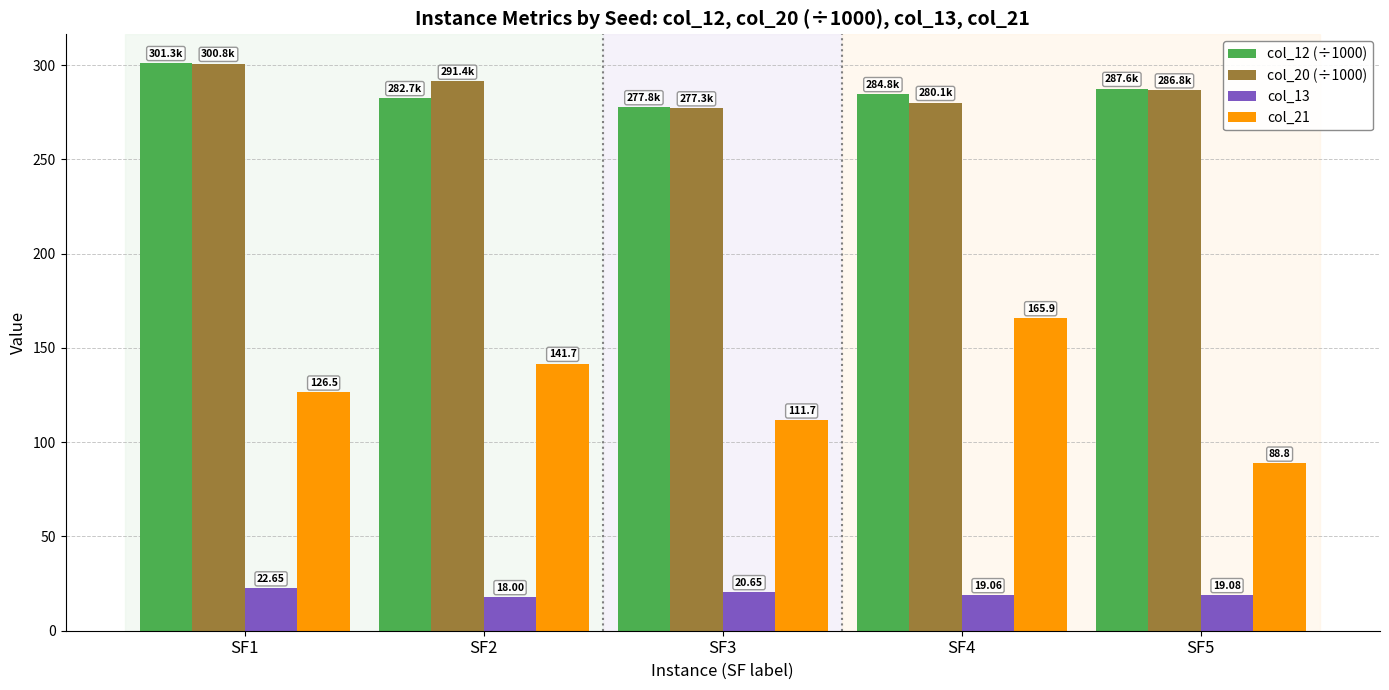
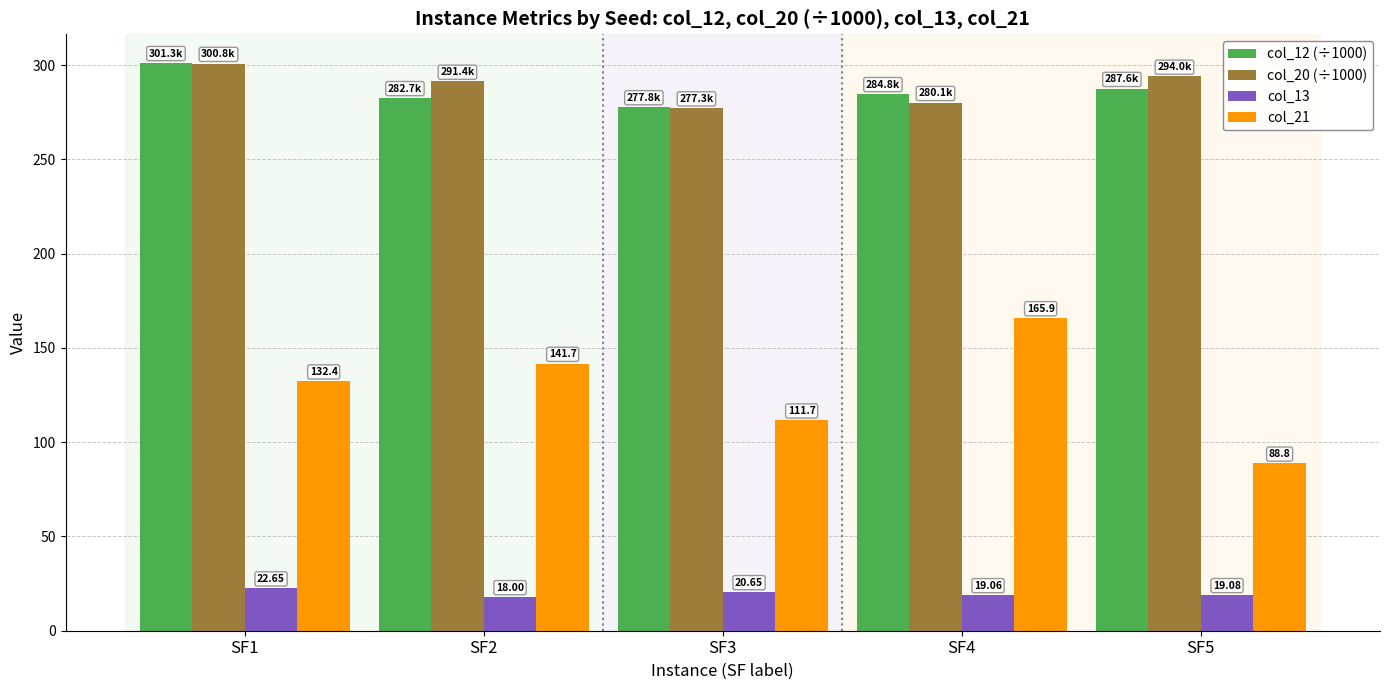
col_21, SF1: 126.5 -> 132.4
col_20 (÷1000), SF5: 286.8k -> 294.0k
